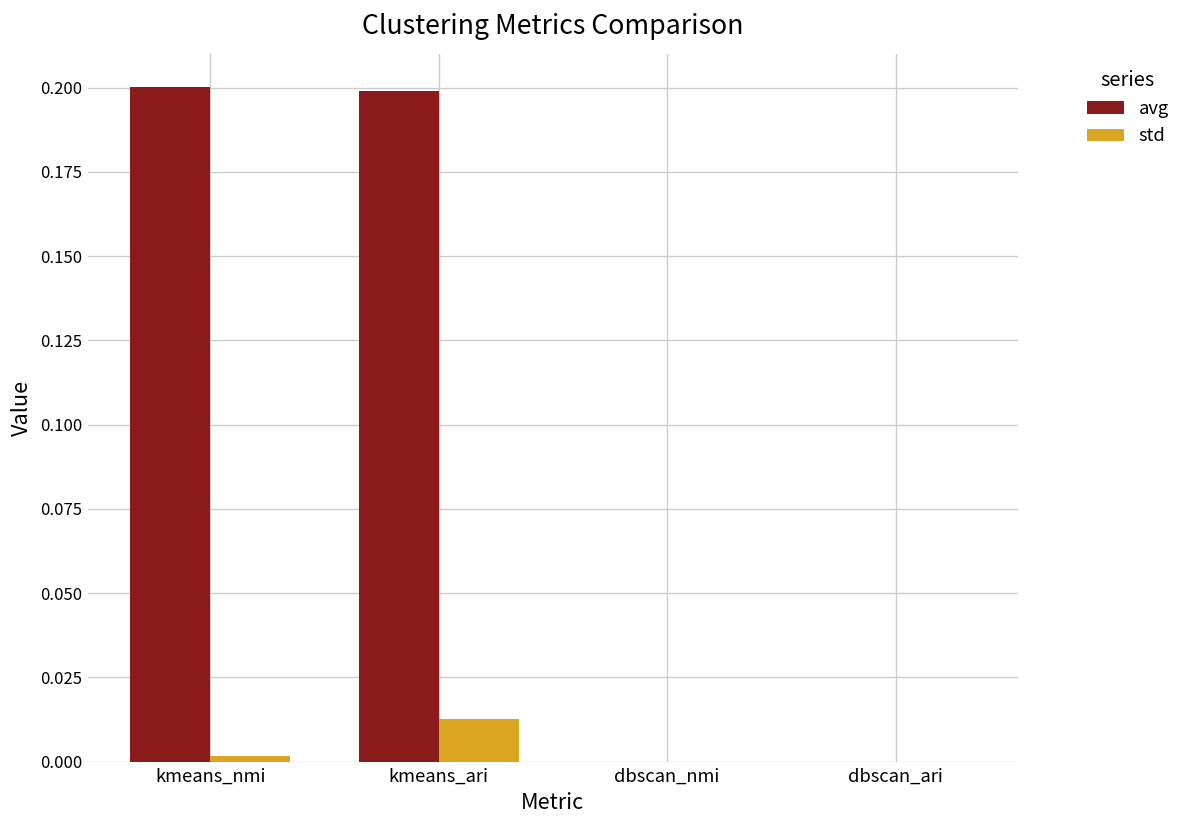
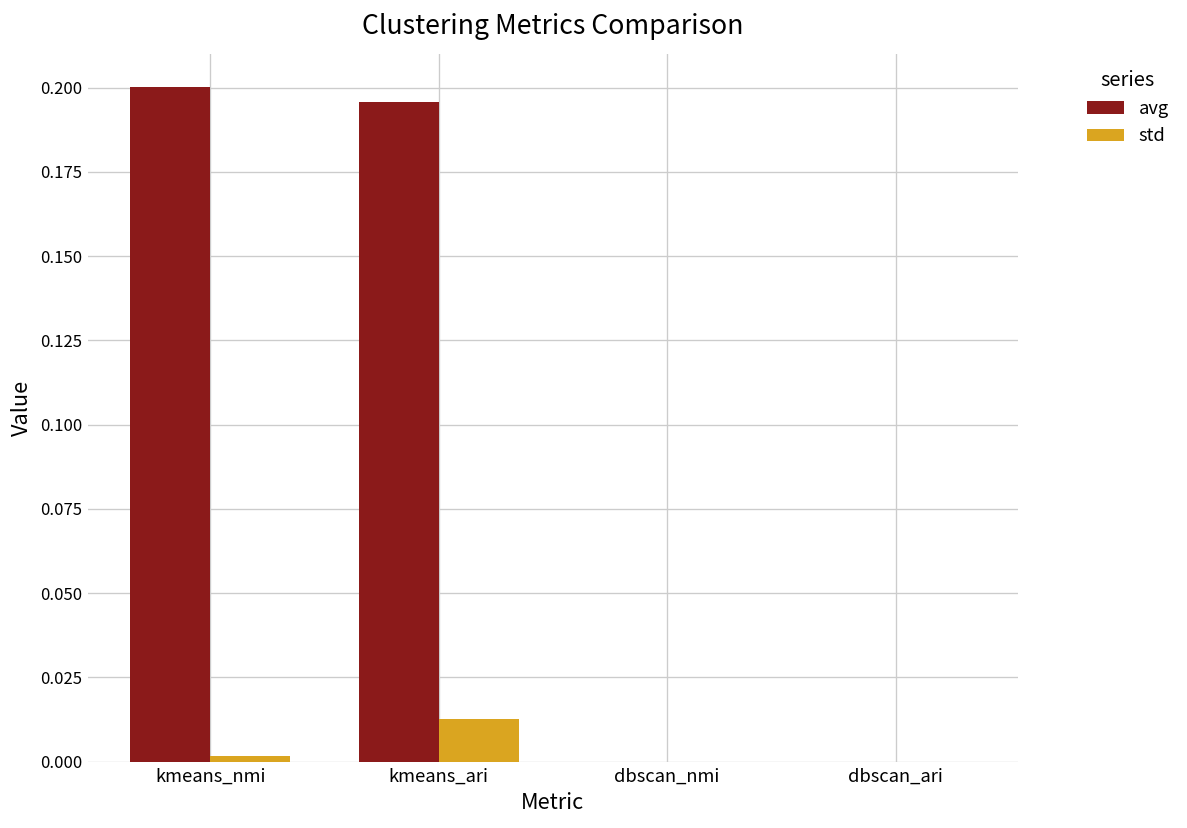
avg, kmeans_ari: 0.199 -> 0.196
